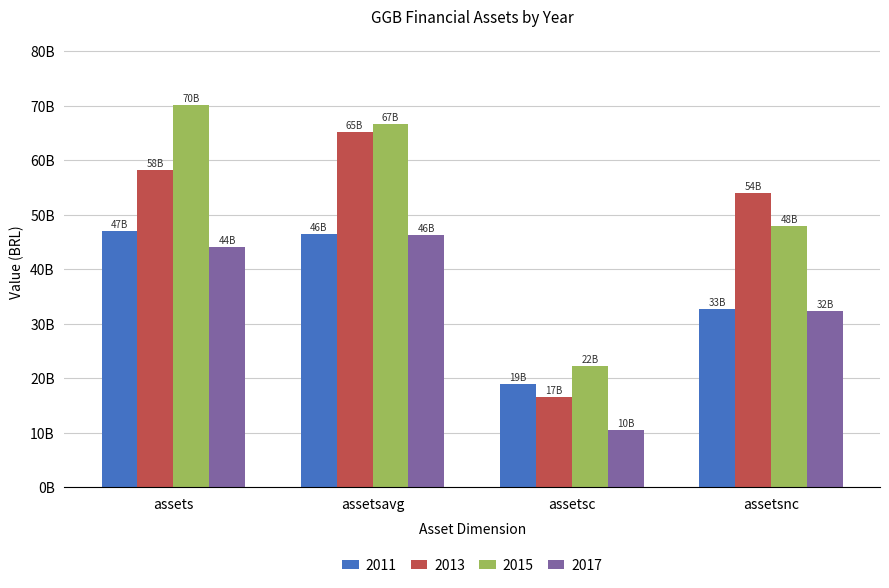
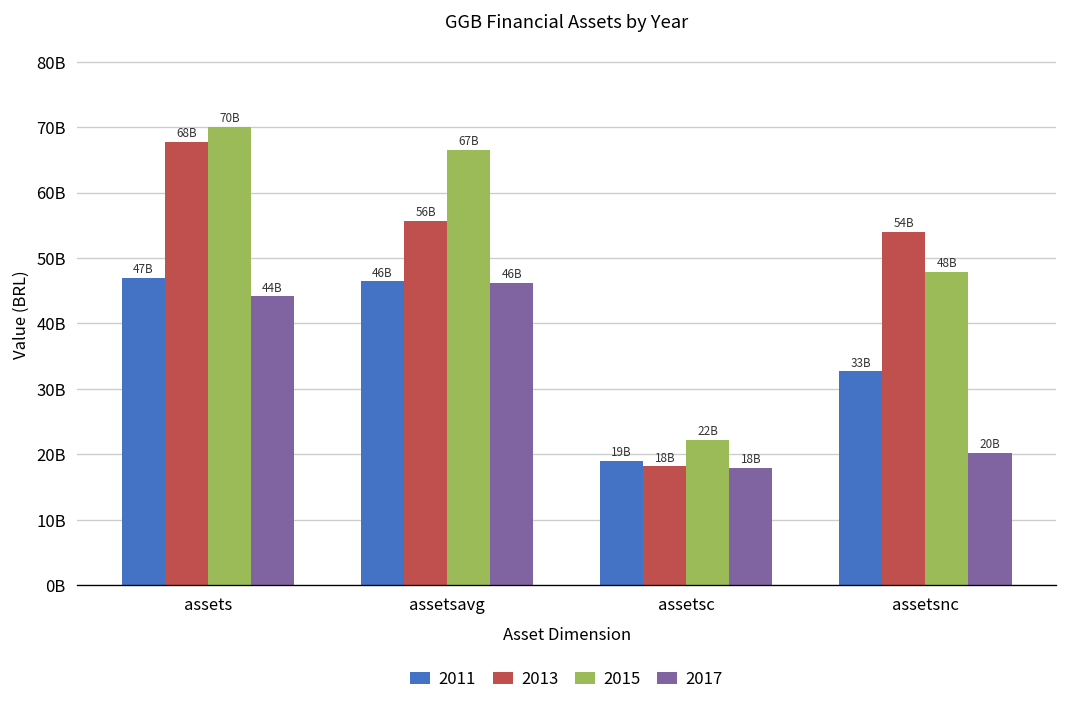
2013, assets: 58B -> 68B
2013, assetsavg: 65B -> 56B
2013, assetsc: 17B -> 18B
2017, assetsc: 10B -> 18B
2017, assetsnc: 32B -> 20B
